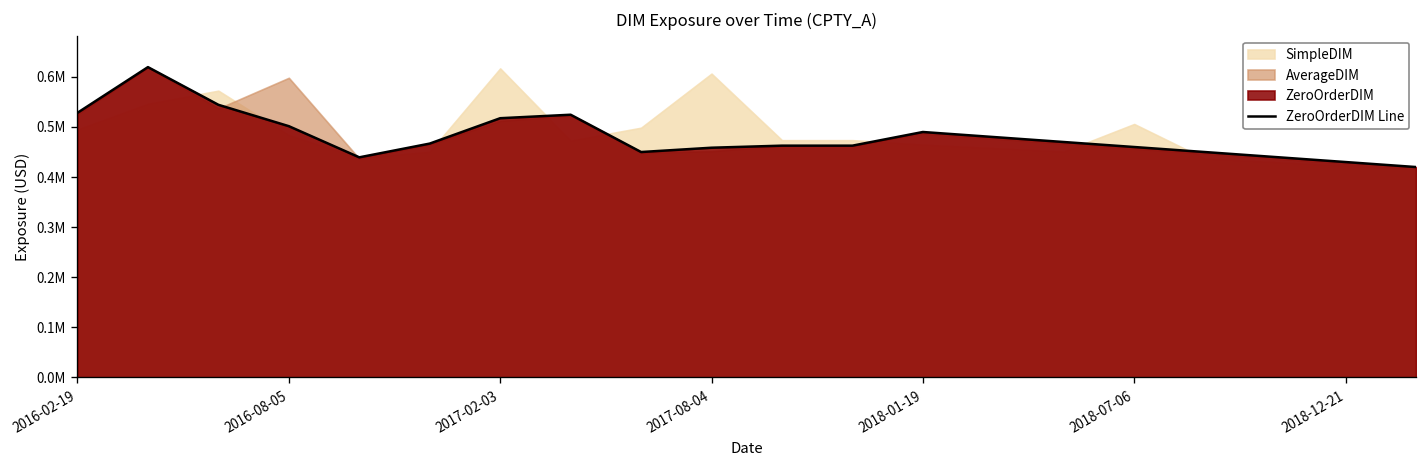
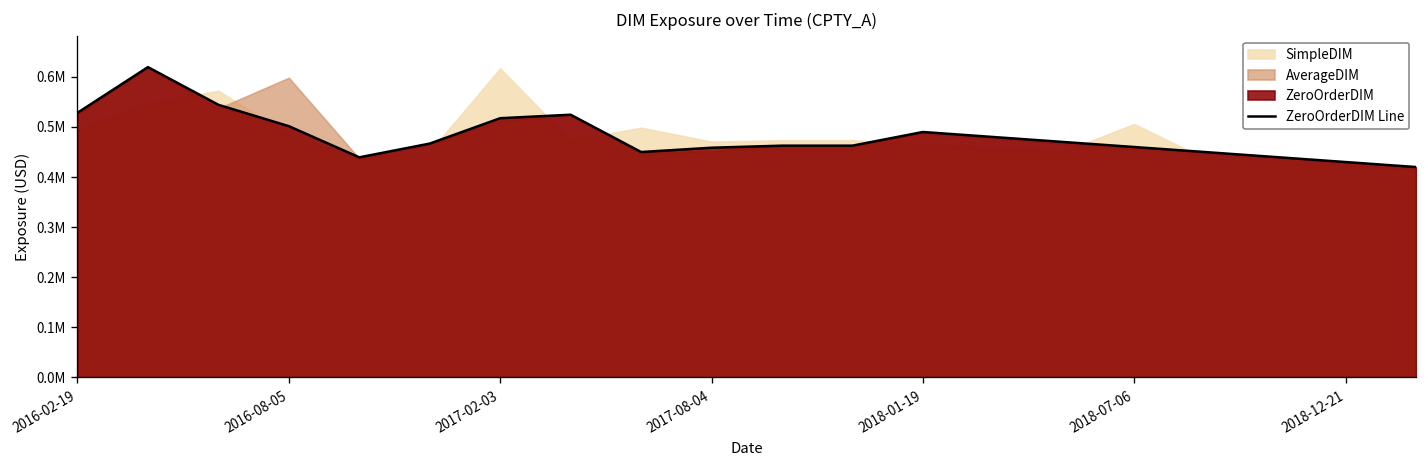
SimpleDIM, 2017-08-04: 610000 -> 470000
